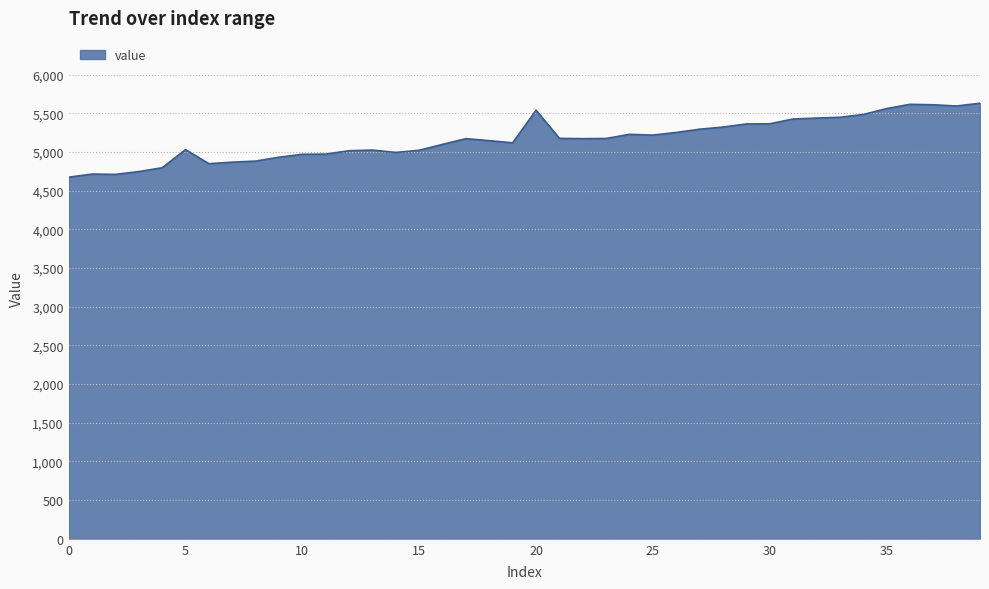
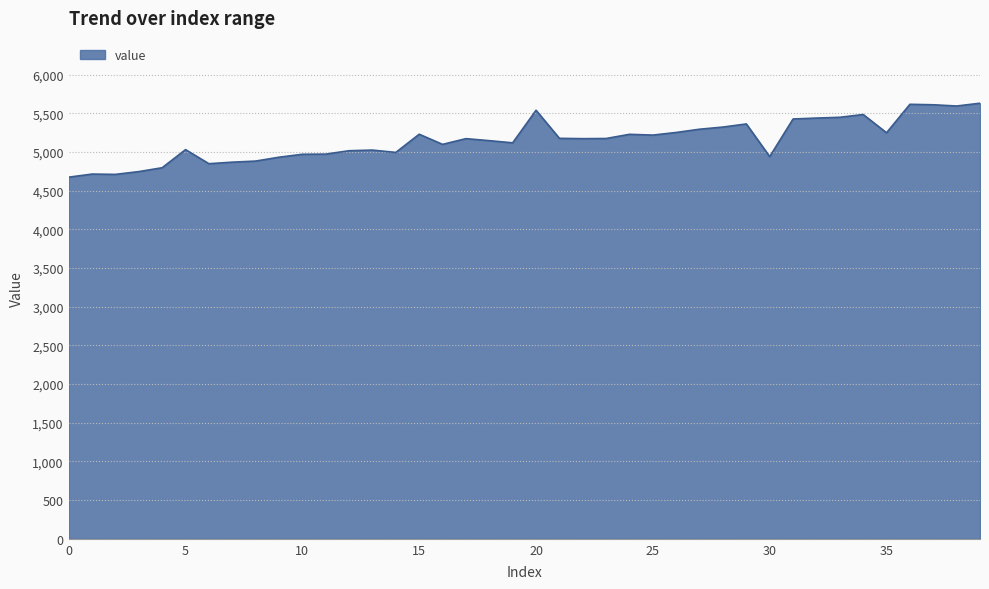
15: 5,000 -> 5,200
30: 5,400 -> 4,900
35: 5,600 -> 5,200
